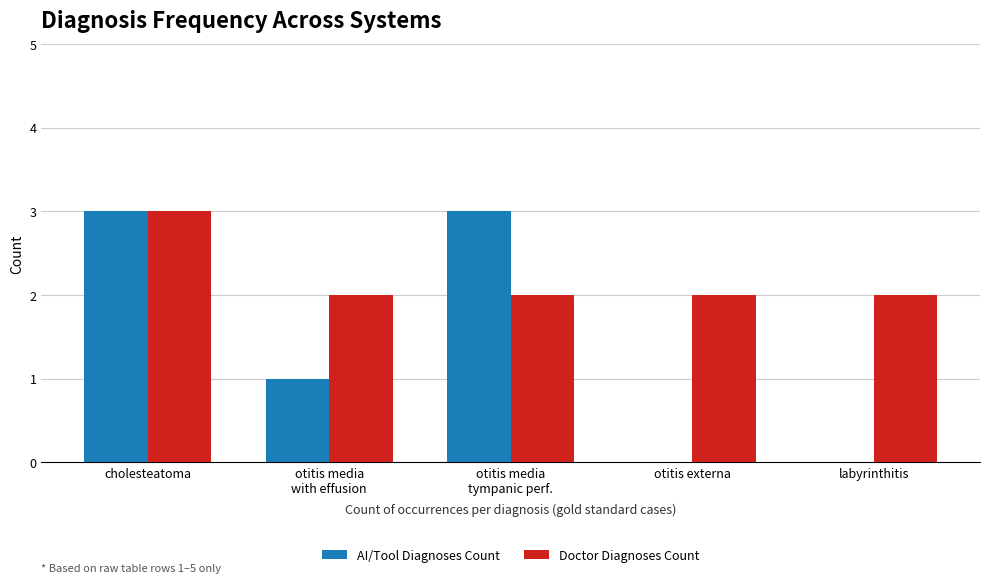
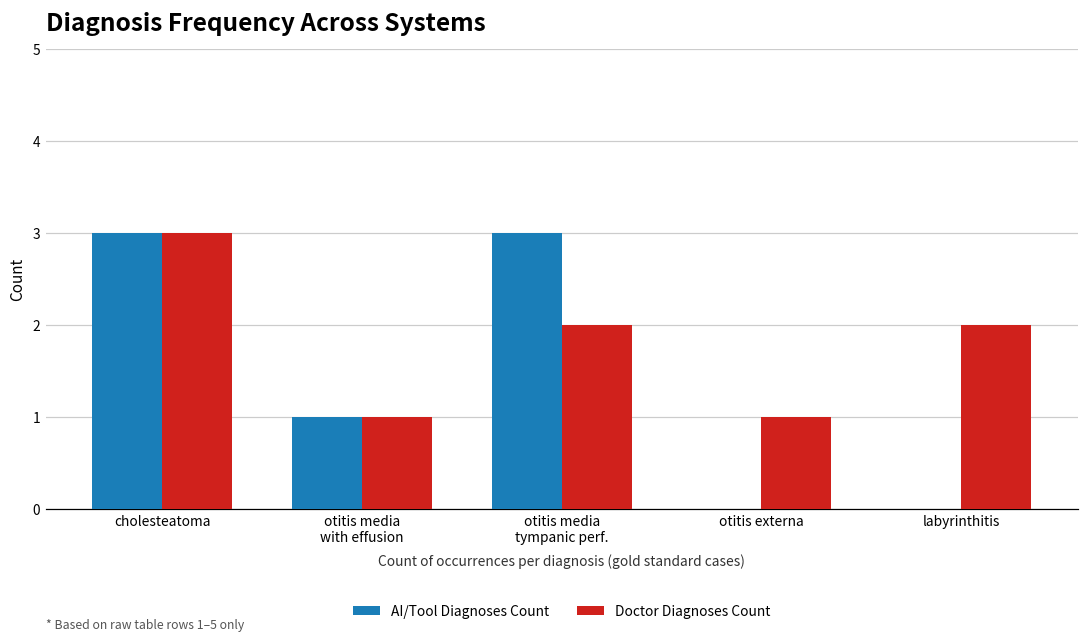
Doctor Diagnoses Count, otitis media with effusion: 2 -> 1
Doctor Diagnoses Count, otitis externa: 2 -> 1
